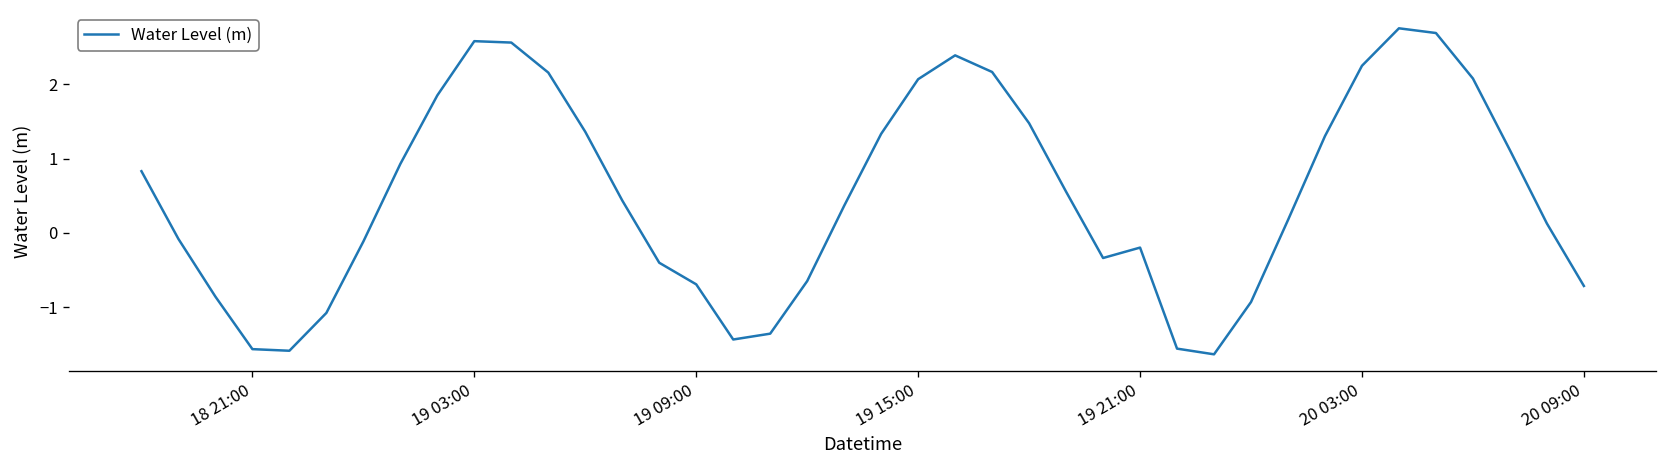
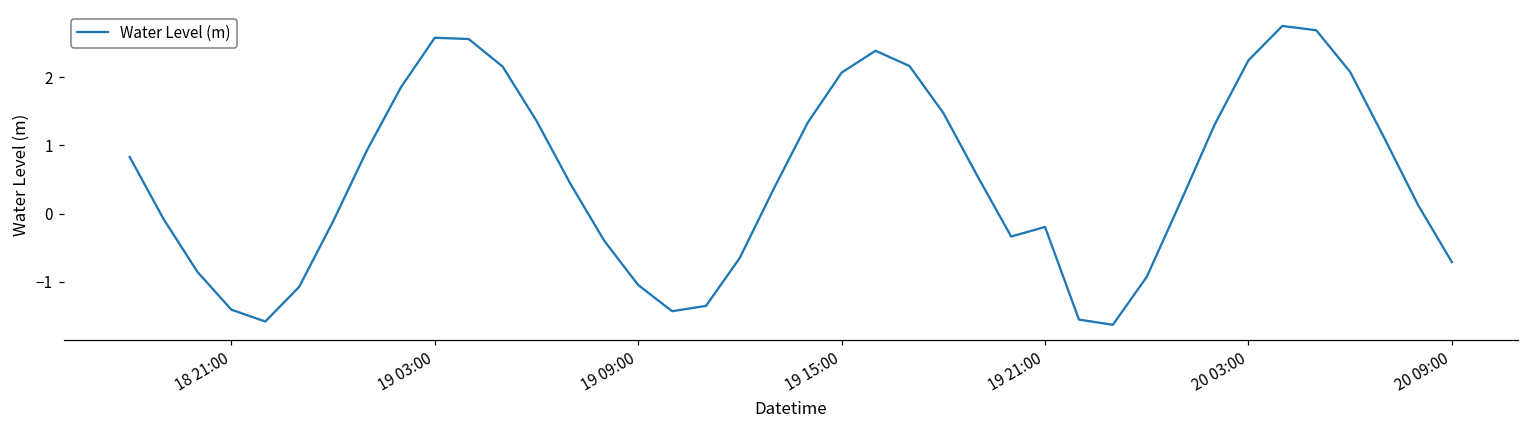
18 21:00: -1.6 -> -1.4
19 09:00: -0.7 -> -1.0
